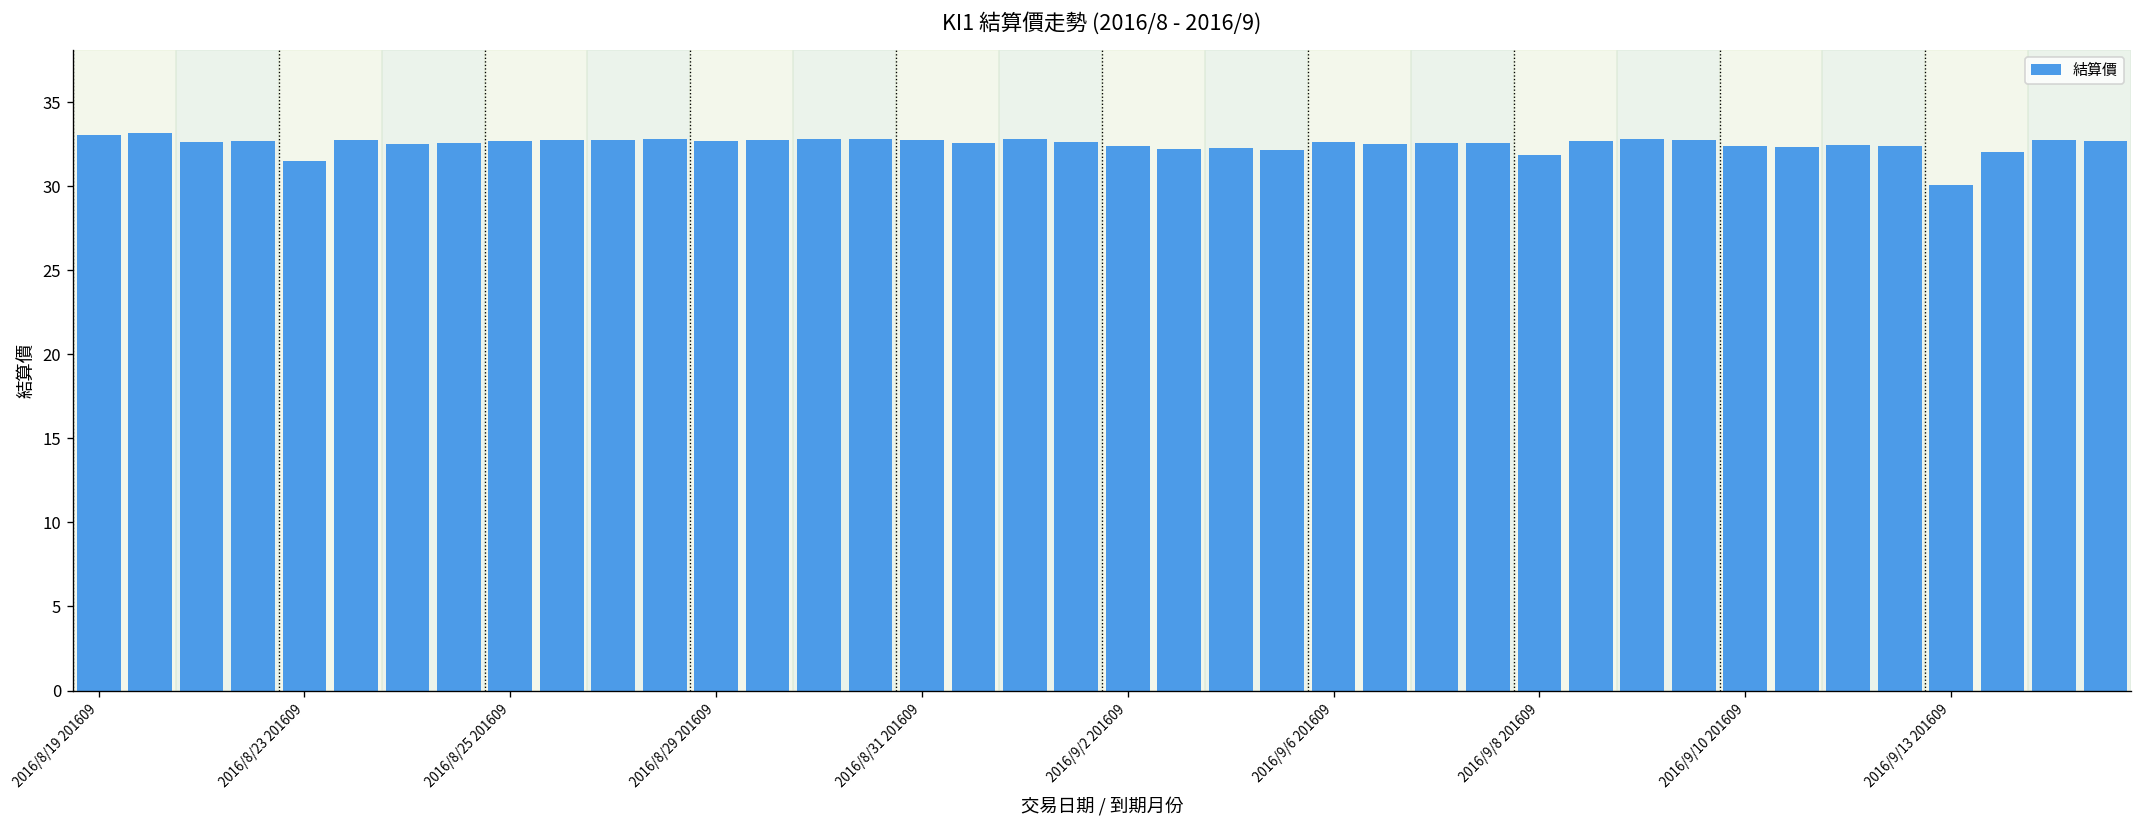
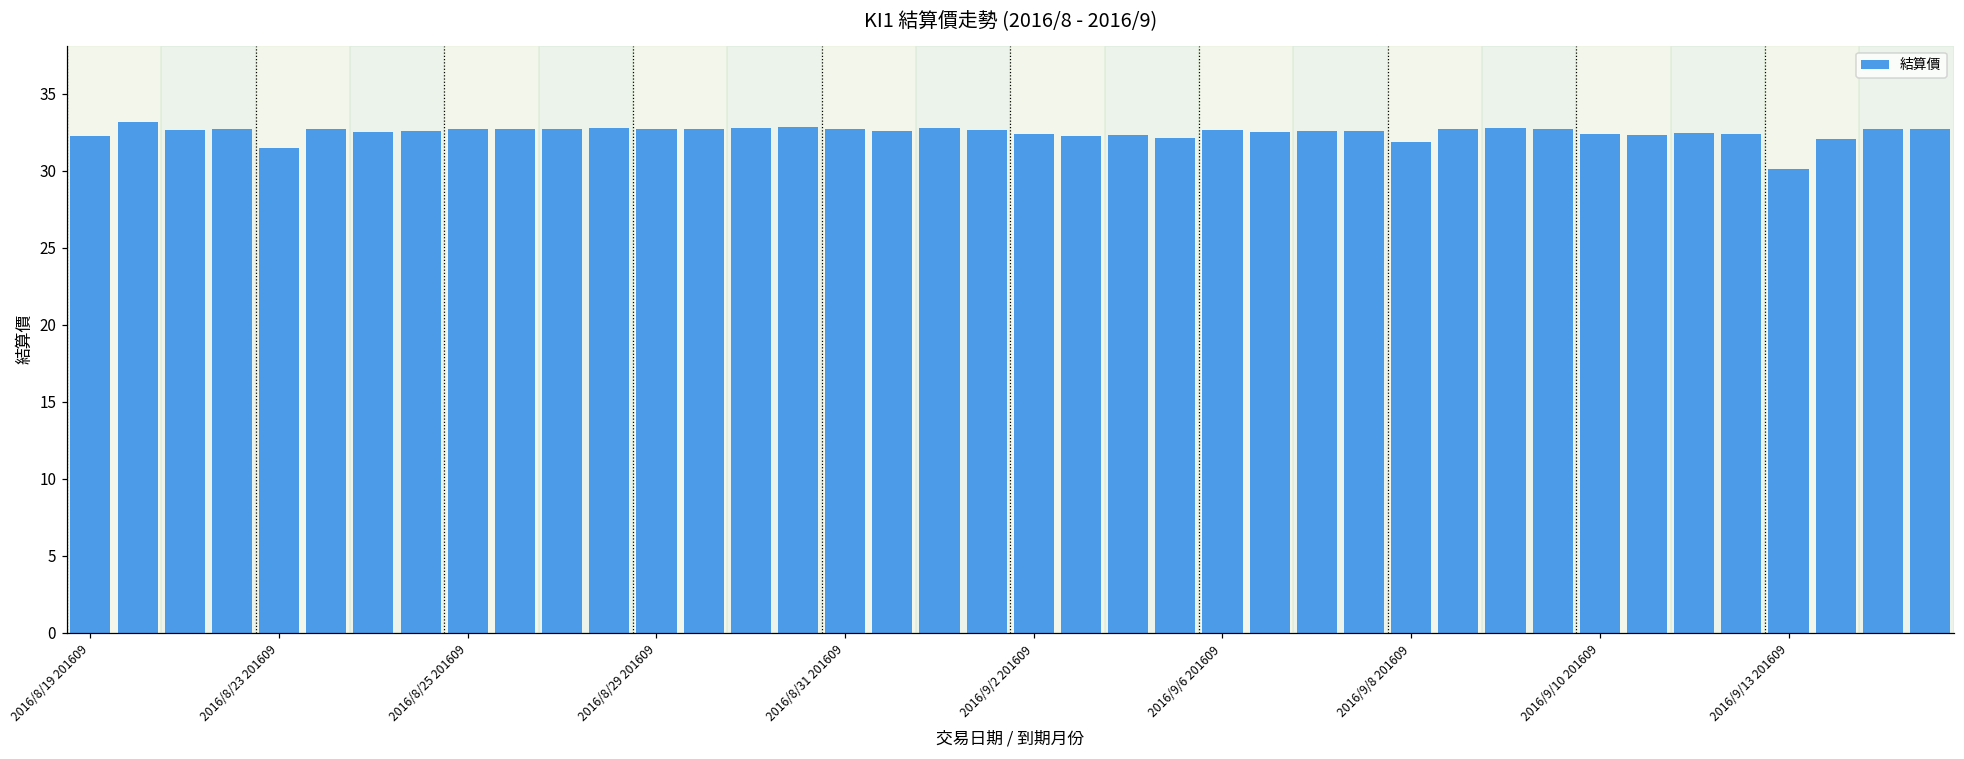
2016/8/19 201609: 33.1 -> 32.2
